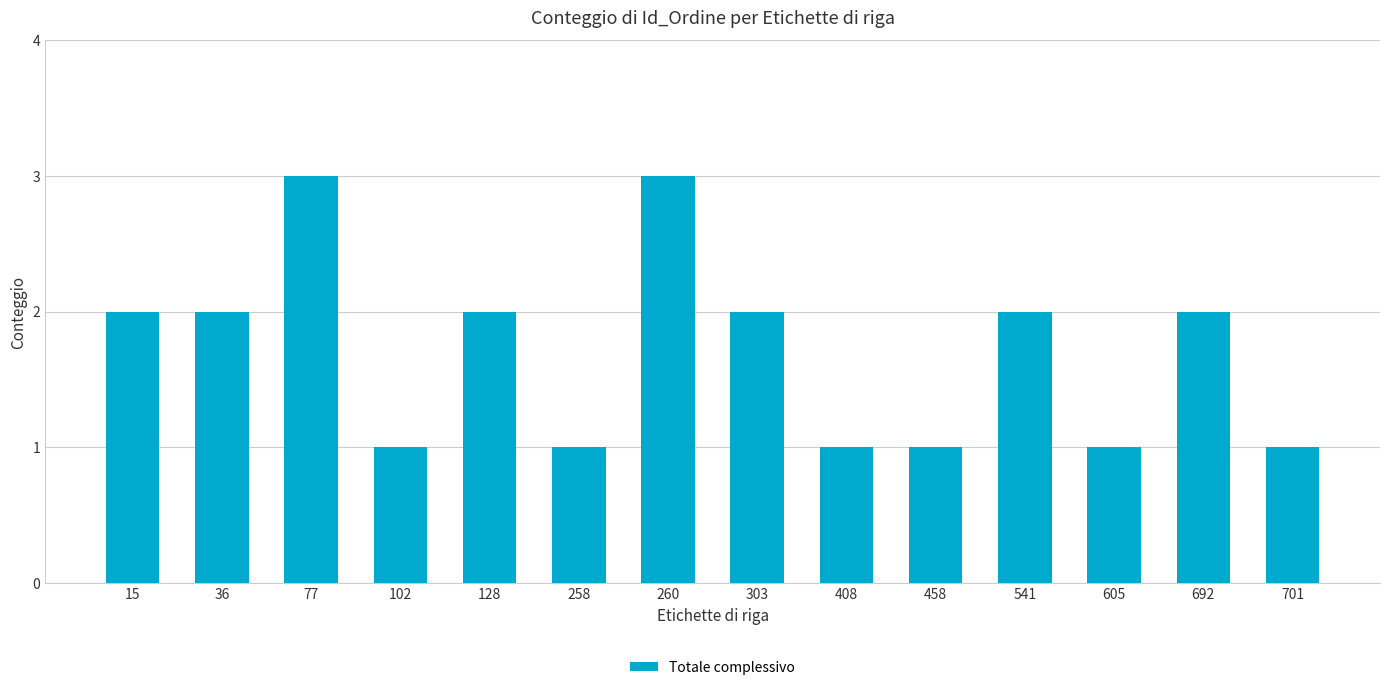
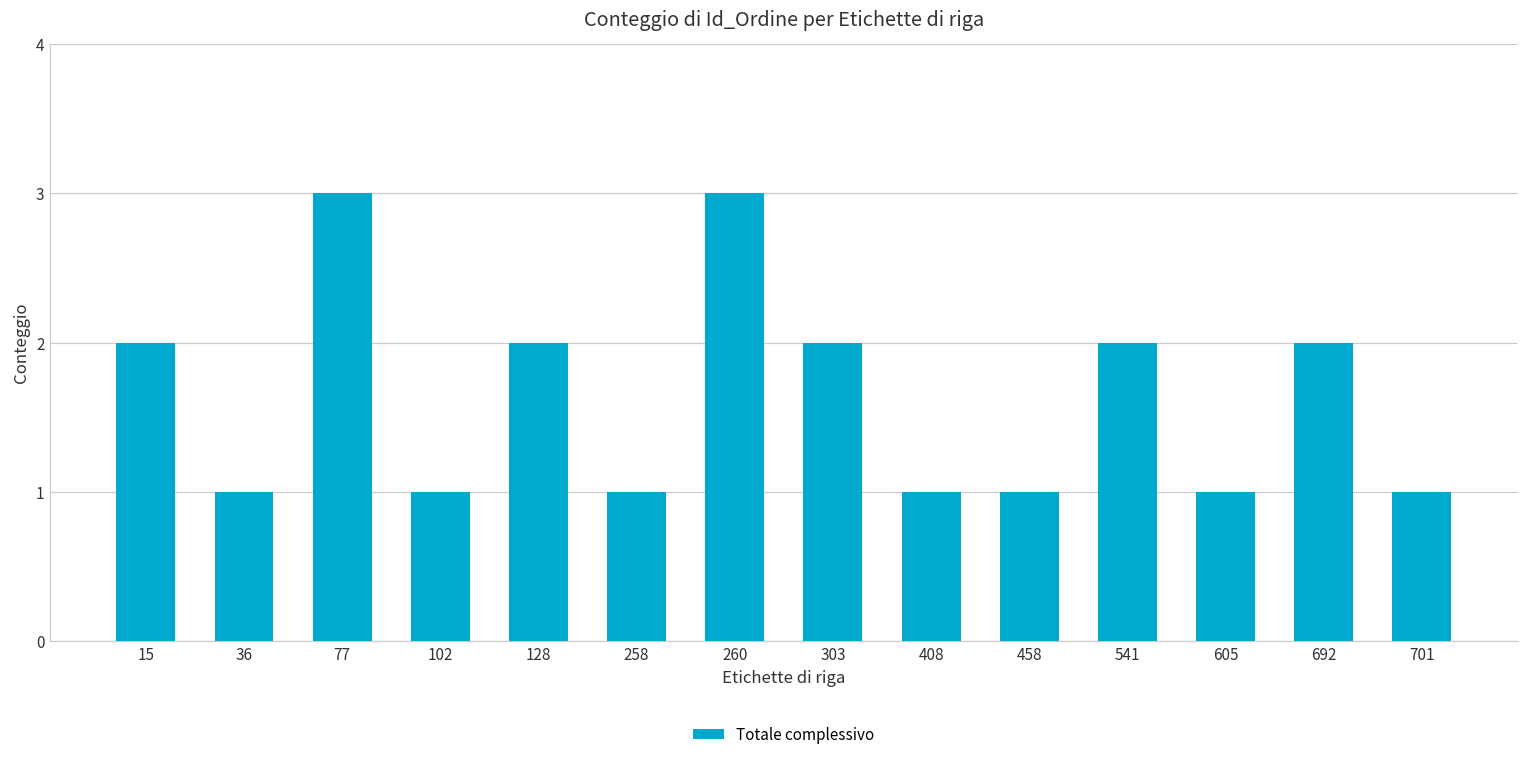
36: 2 -> 1
